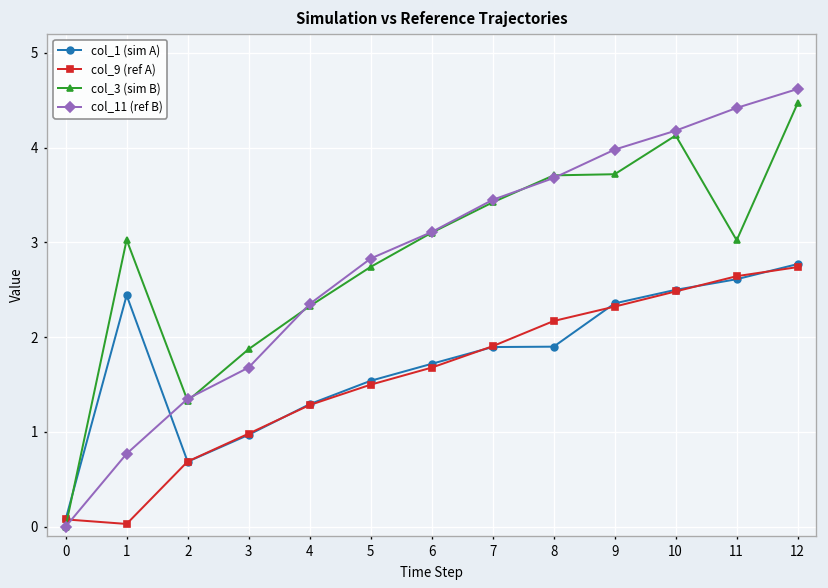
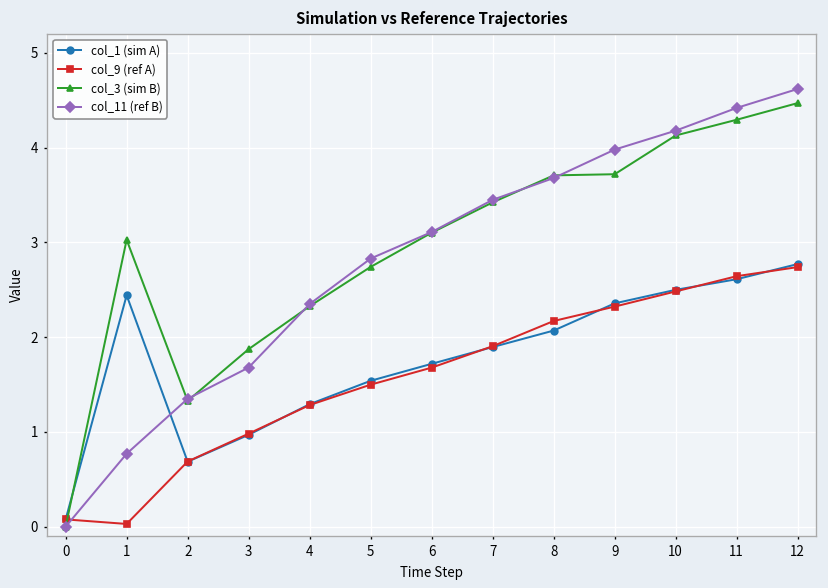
col_1 (sim A), 8: 1.9 -> 2.1
col_3 (sim B), 11: 3.0 -> 4.3
